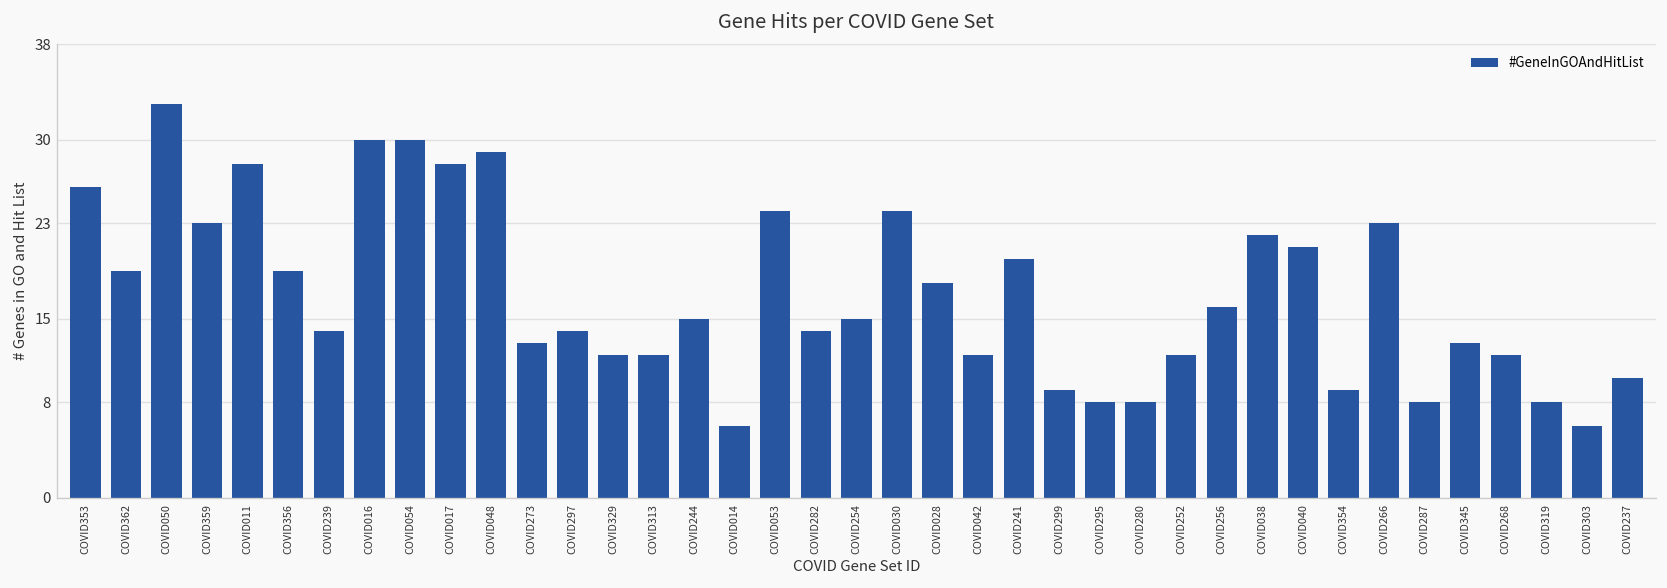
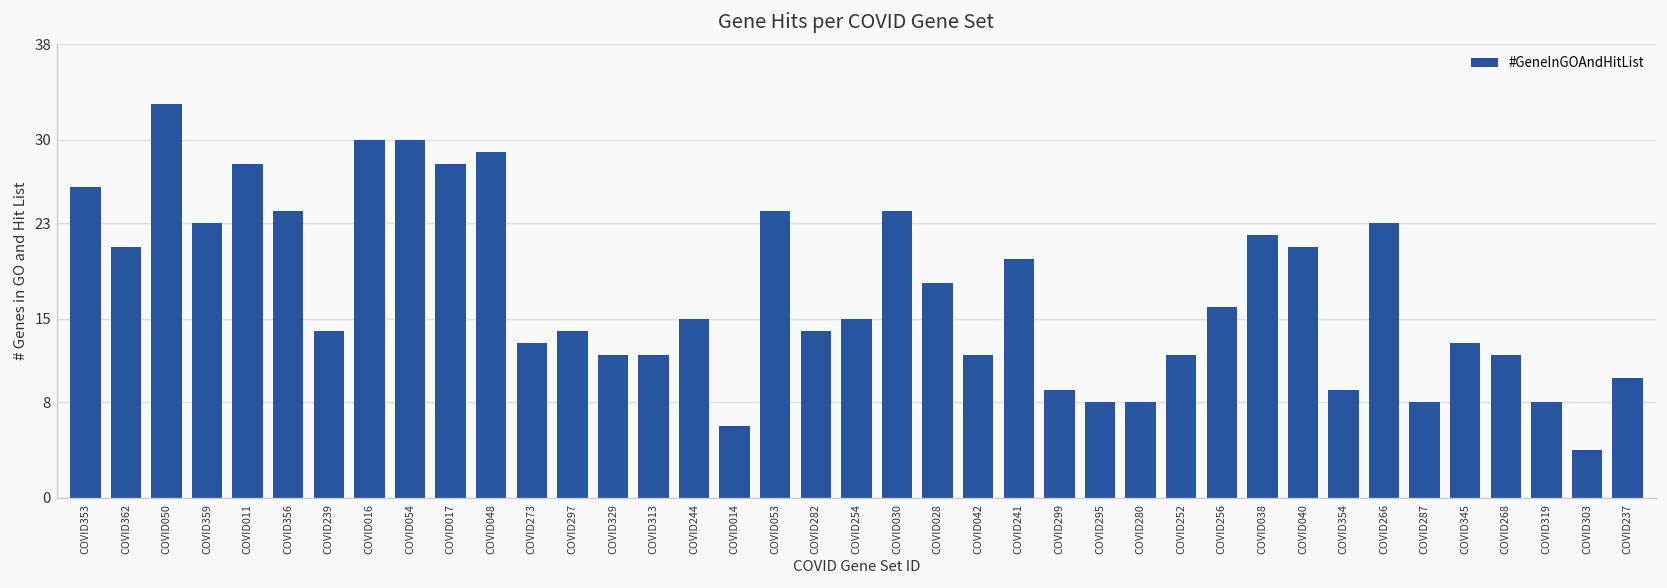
COVID362: 19 -> 21
COVID356: 19 -> 24
COVID303: 6 -> 4
